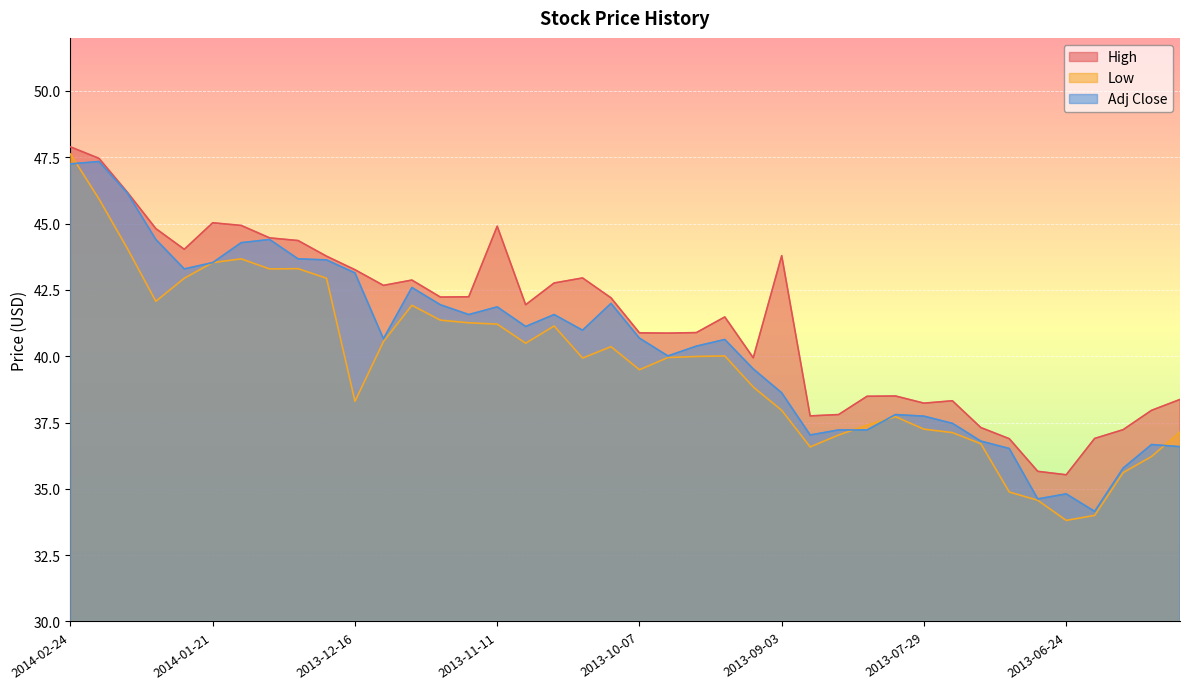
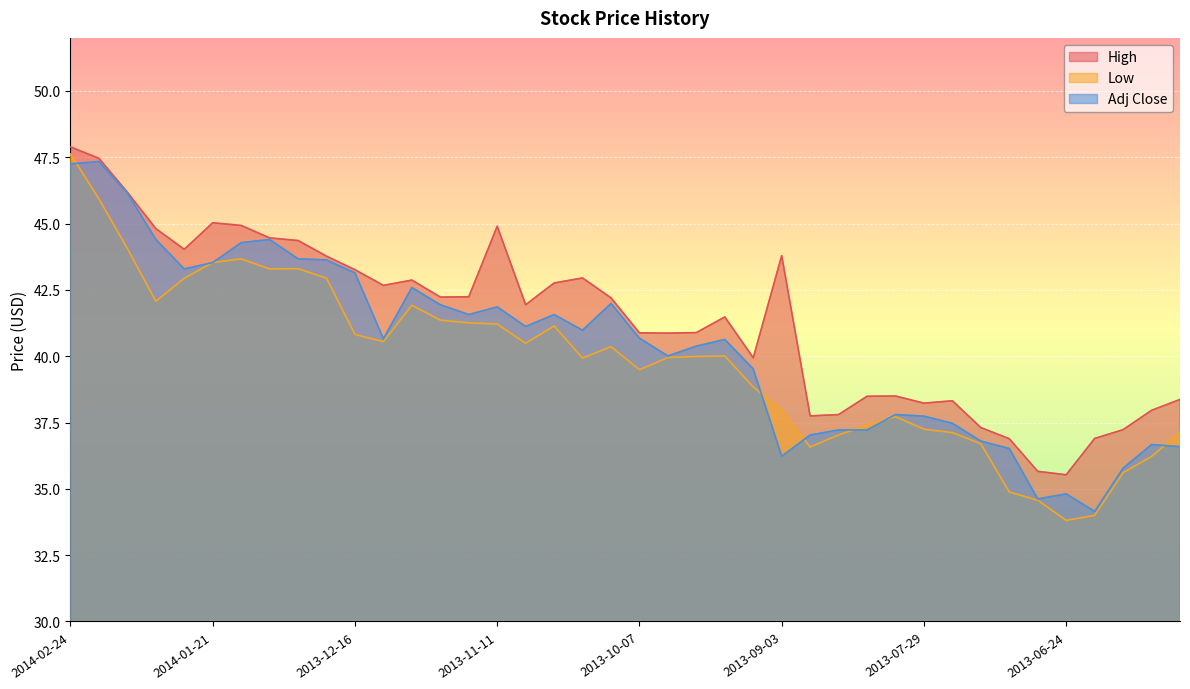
Low, 2013-12-16: 38.3 -> 40.8
Adj Close, 2013-09-03: 38.6 -> 36.2
